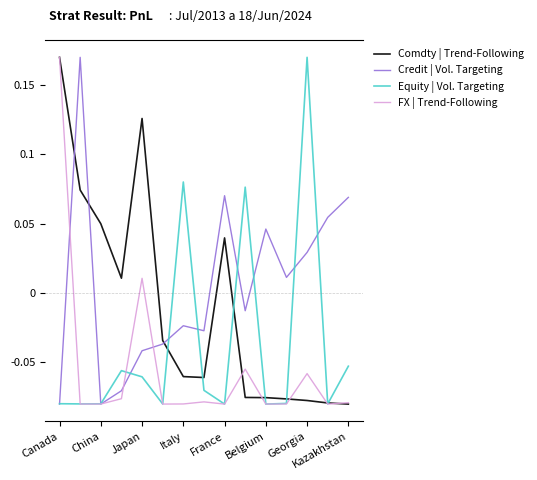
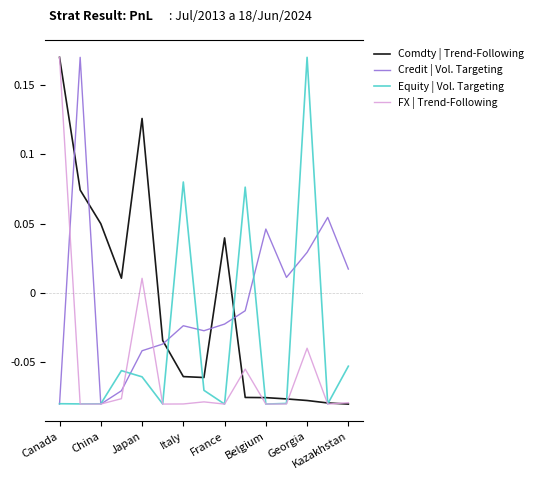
Credit | Vol. Targeting, France: 0.070 -> -0.022
FX | Trend-Following, Georgia: -0.058 -> -0.040
Credit | Vol. Targeting, Kazakhstan: 0.069 -> 0.017
